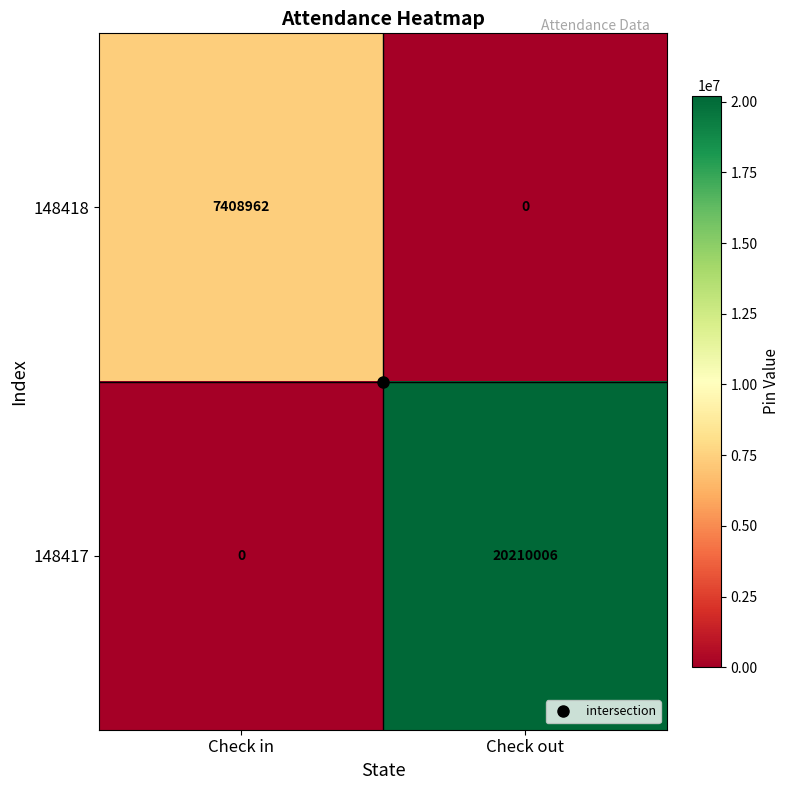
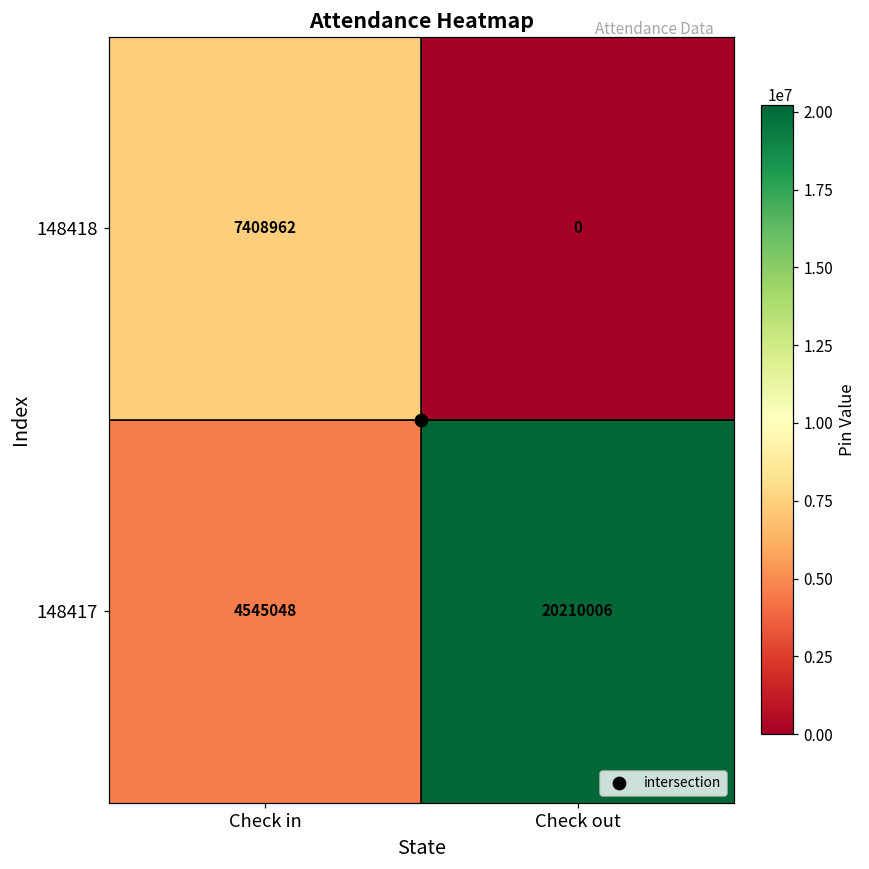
148417, Check in: 0 -> 4545048
